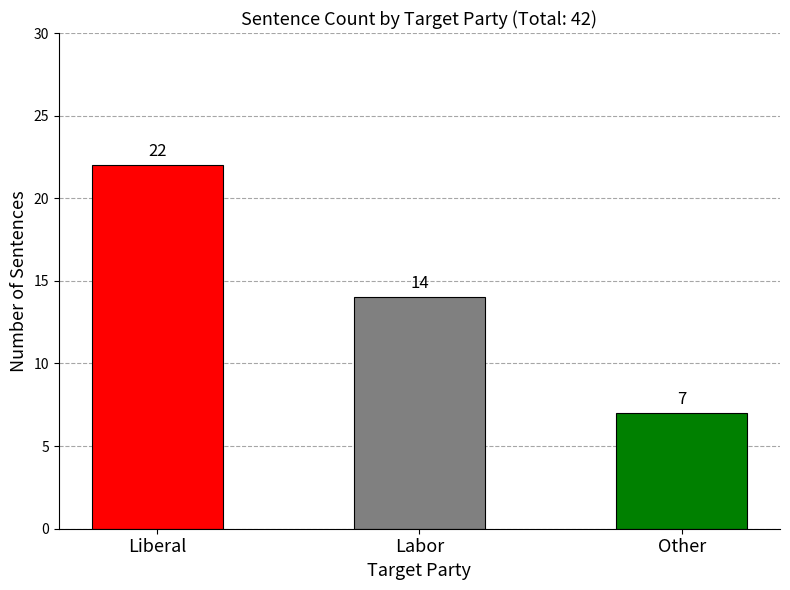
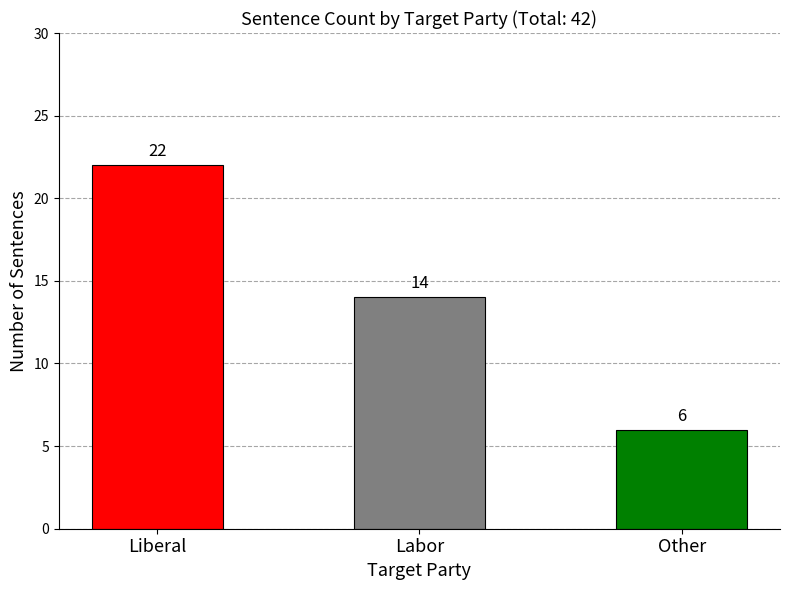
Other: 7 -> 6
